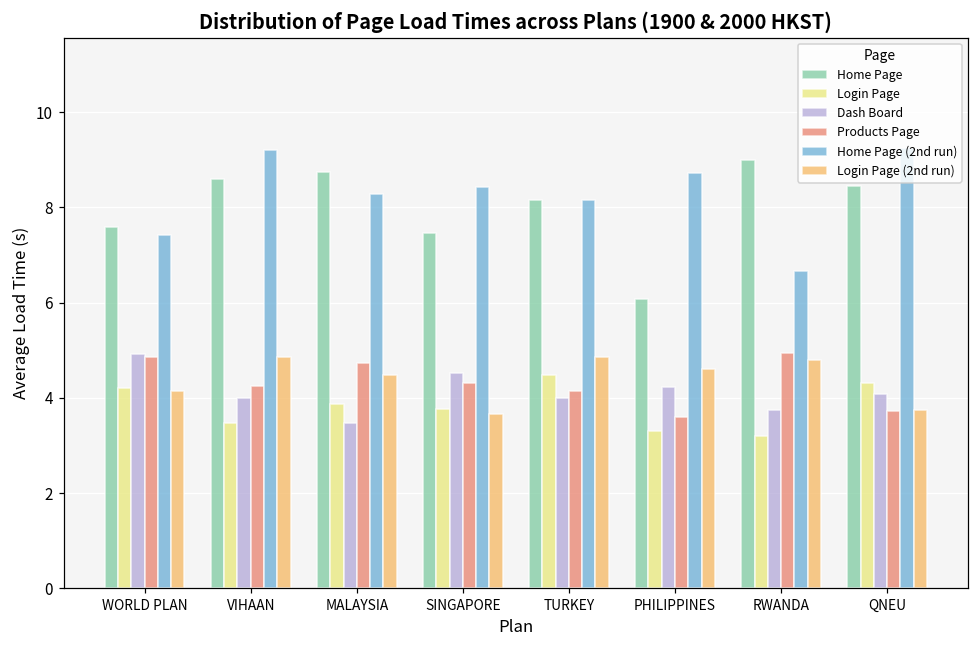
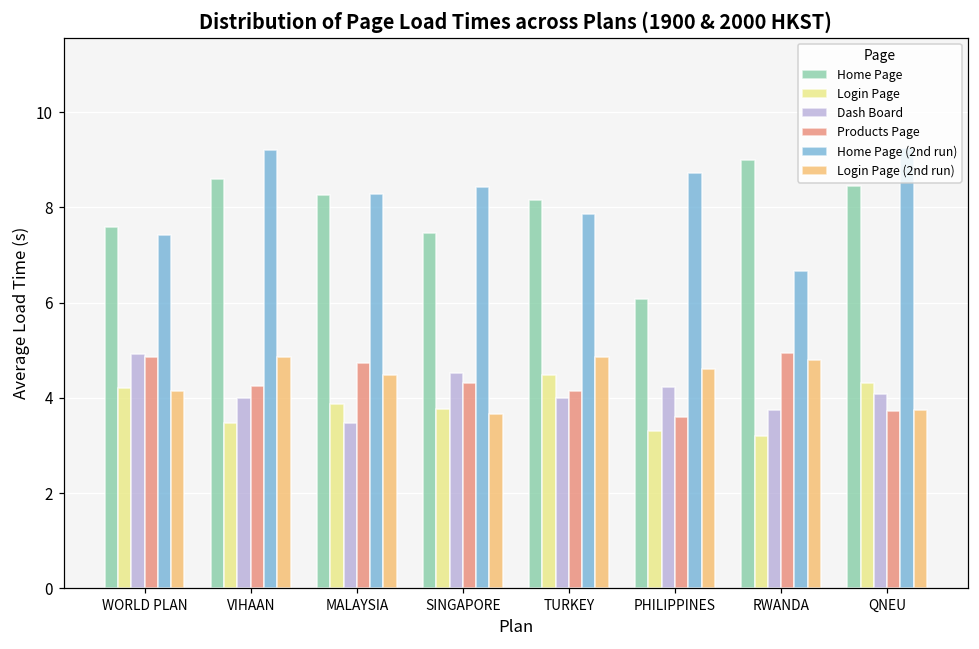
Home Page, MALAYSIA: 8.8 -> 8.3
Home Page (2nd run), TURKEY: 8.1 -> 7.9
